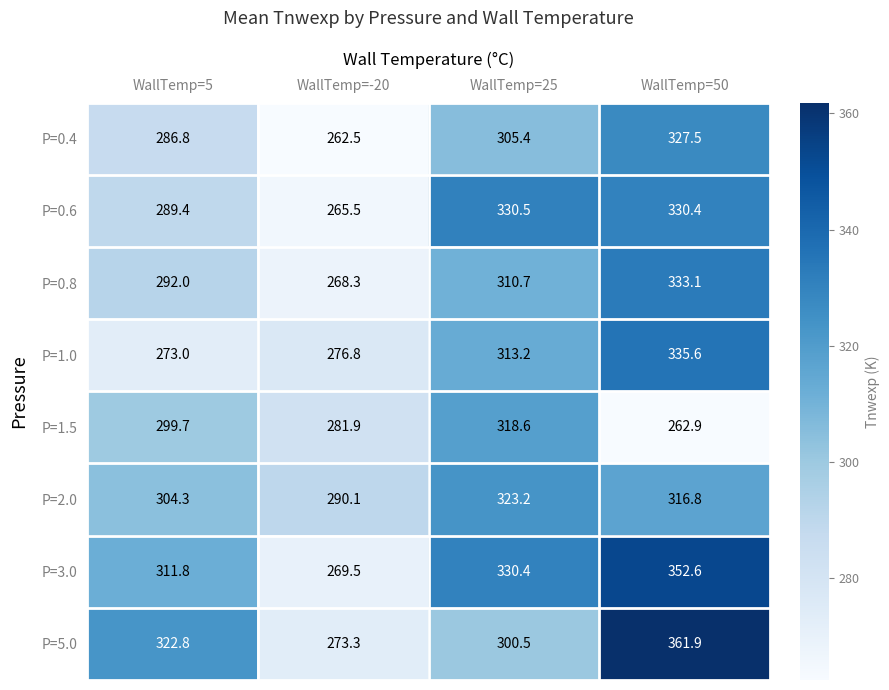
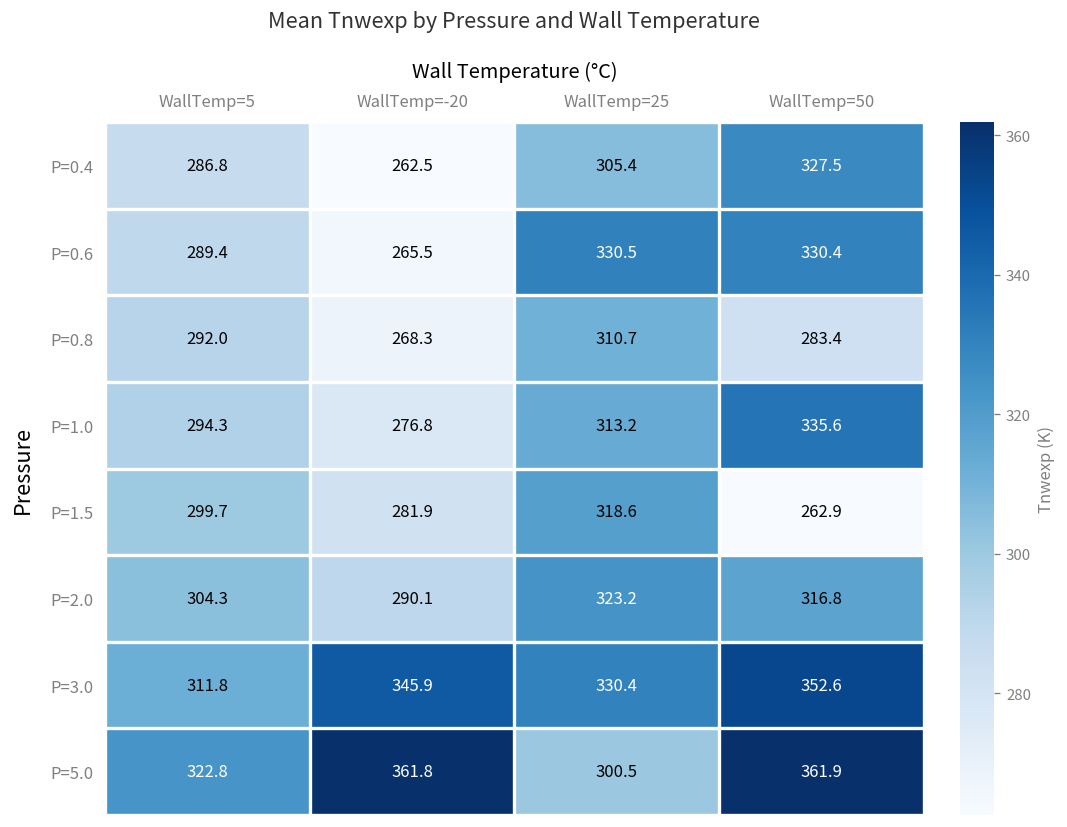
P=0.8, WallTemp=50: 333.1 -> 283.4
P=1.0, WallTemp=5: 273.0 -> 294.3
P=3.0, WallTemp=-20: 269.5 -> 345.9
P=5.0, WallTemp=-20: 273.3 -> 361.8
